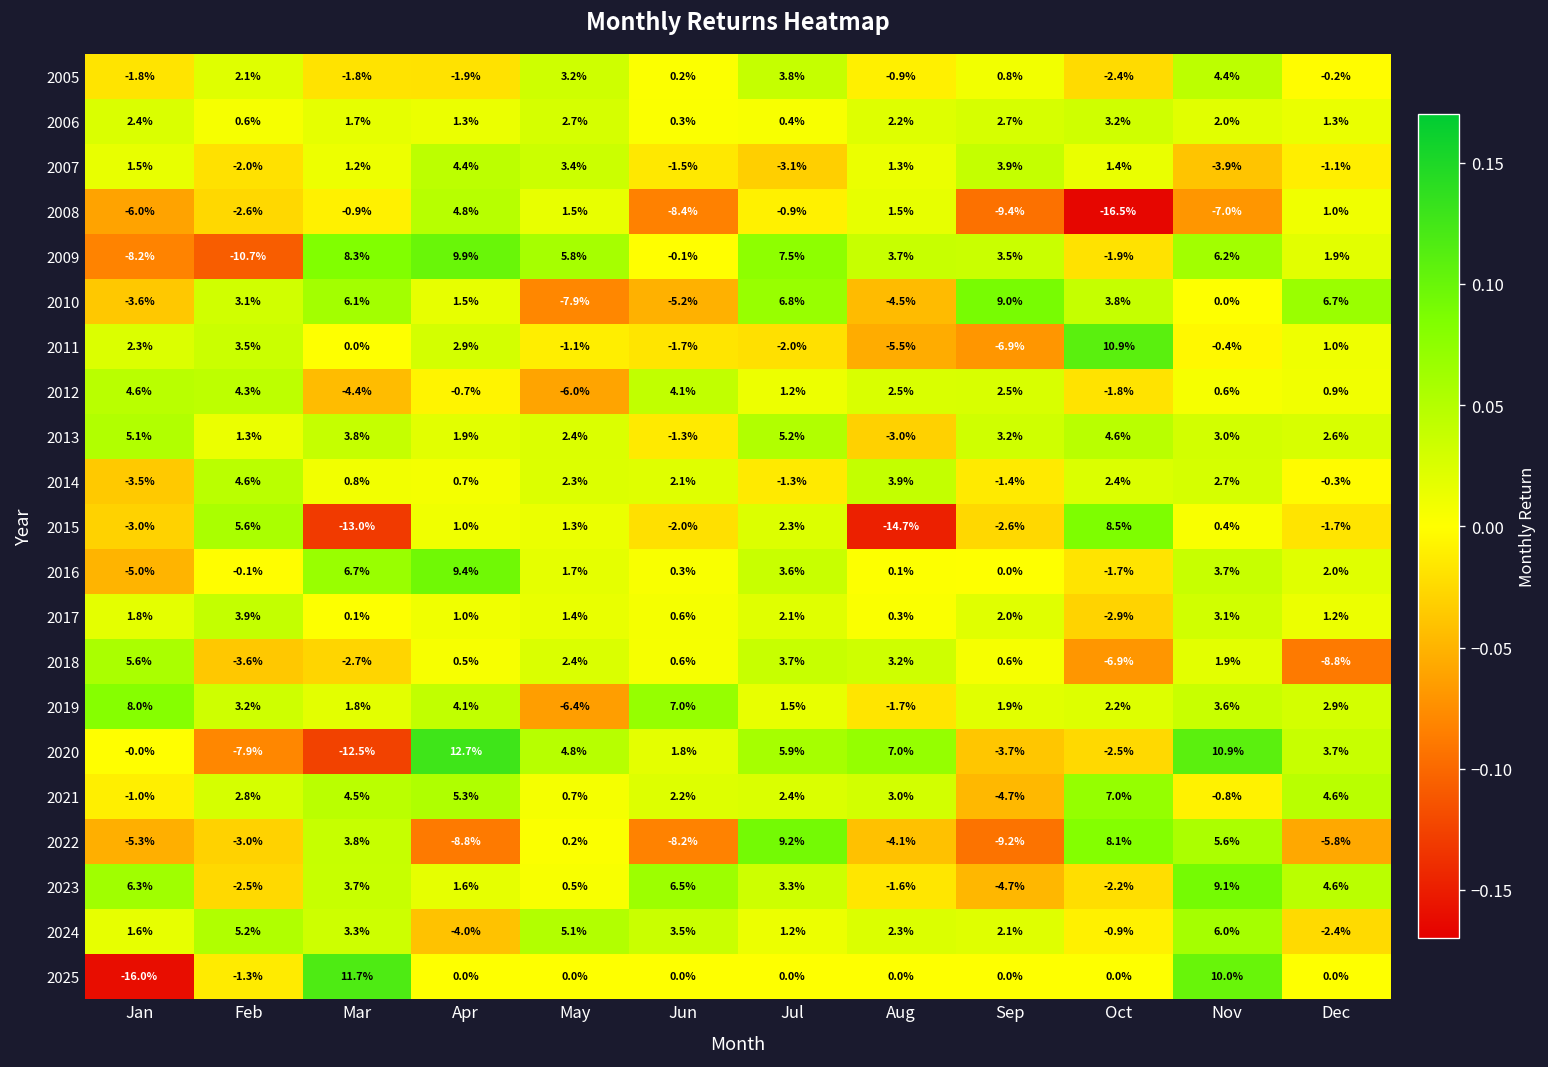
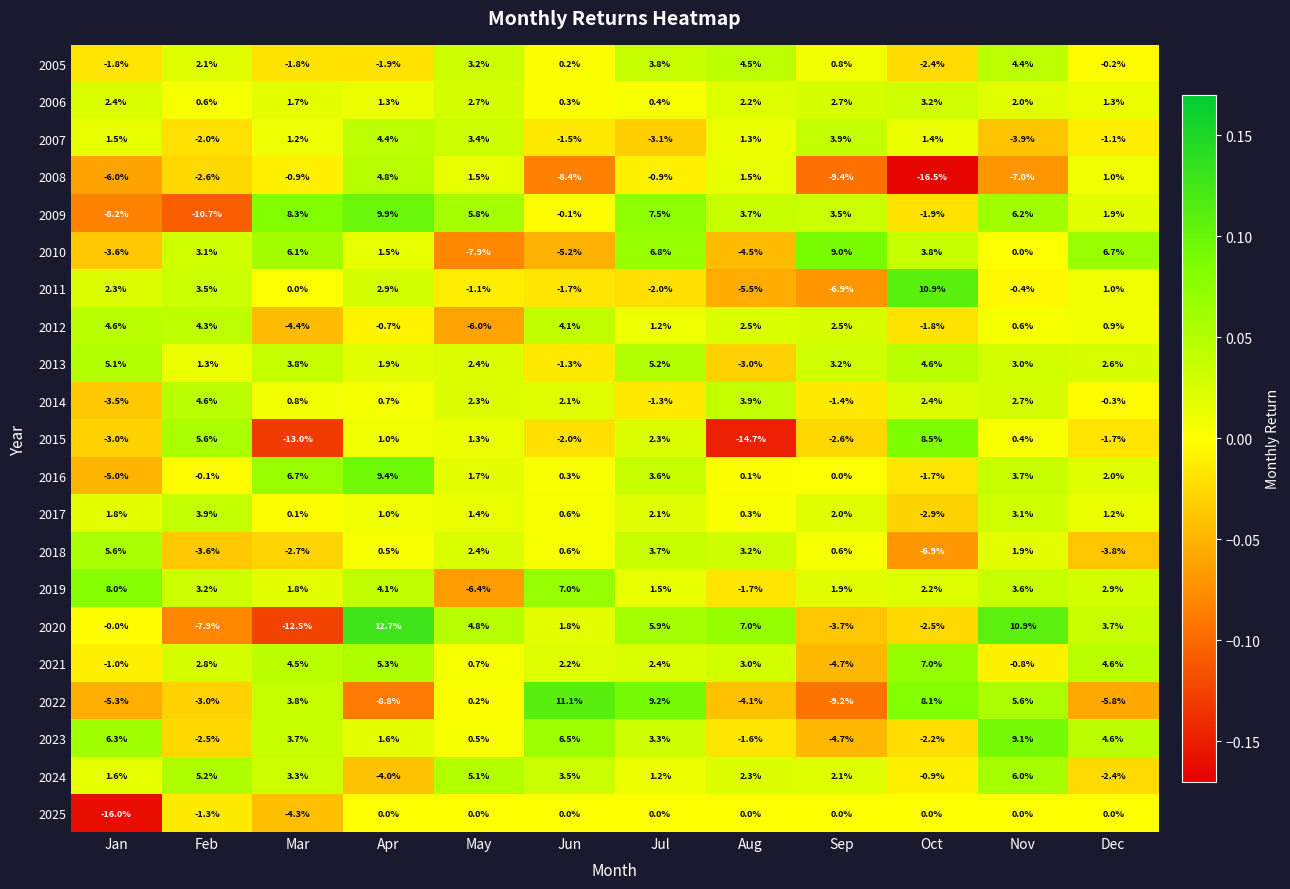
2005, Aug: -0.9% -> 4.5%
2018, Dec: -8.8% -> -3.8%
2022, Jun: -8.2% -> 11.1%
2025, Mar: 11.7% -> -4.3%
2025, Nov: 10.0% -> 0.0%
